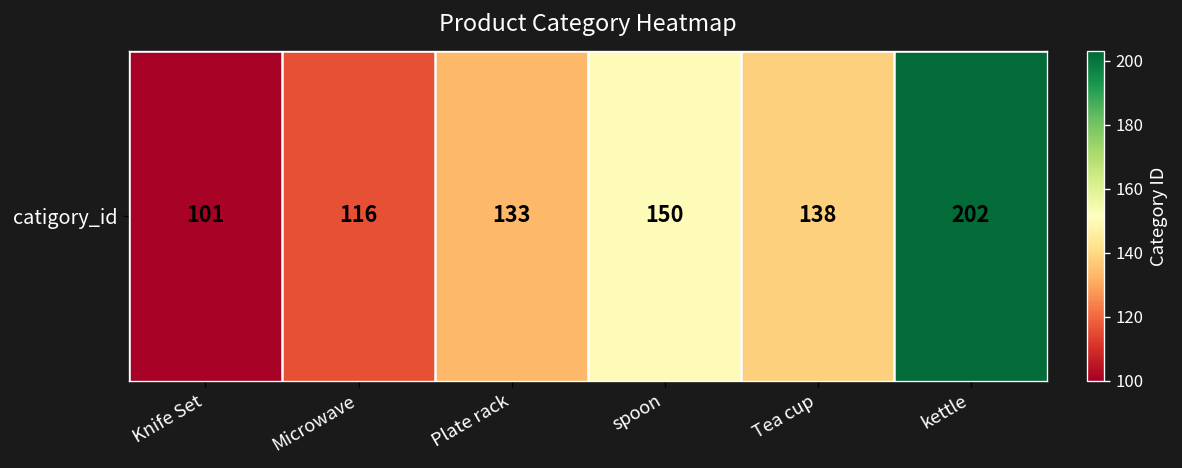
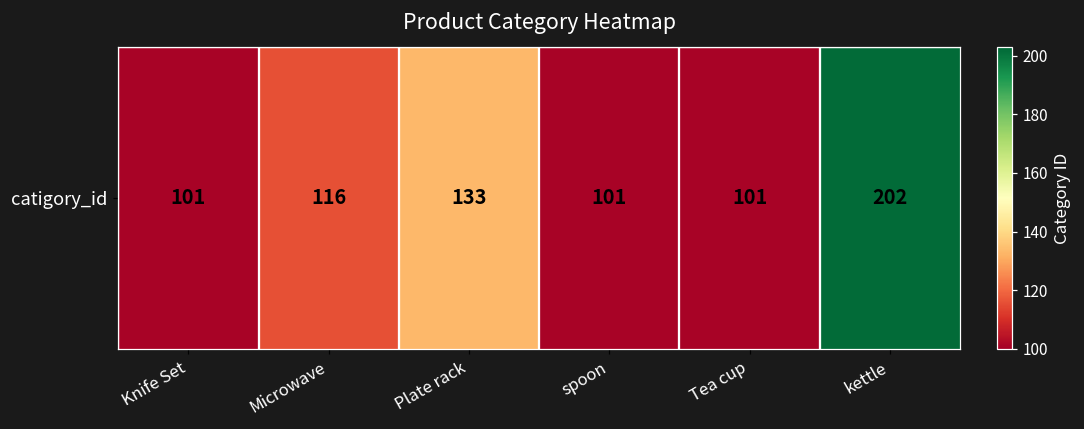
catigory_id, spoon: 150 -> 101
catigory_id, Tea cup: 138 -> 101
